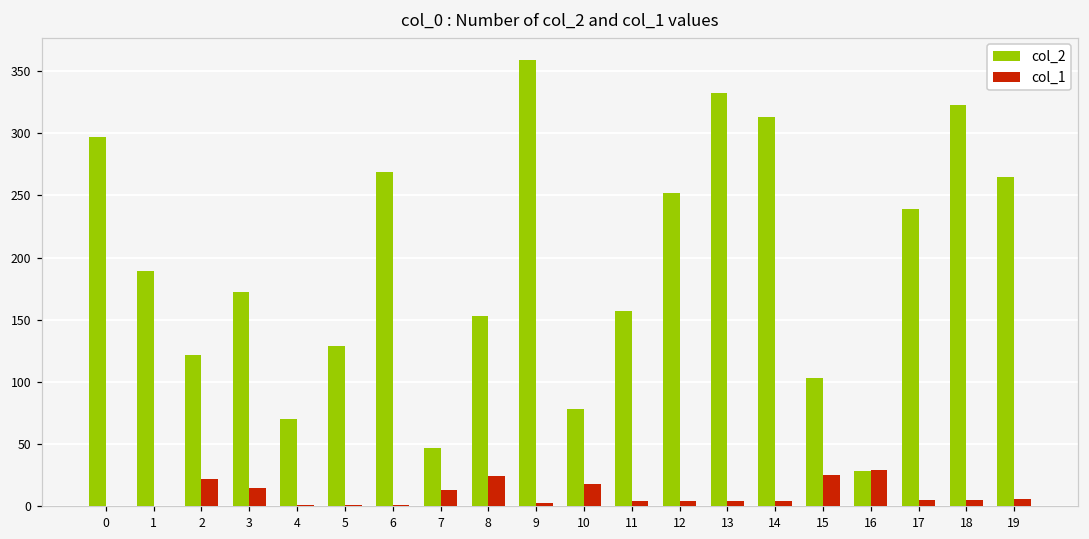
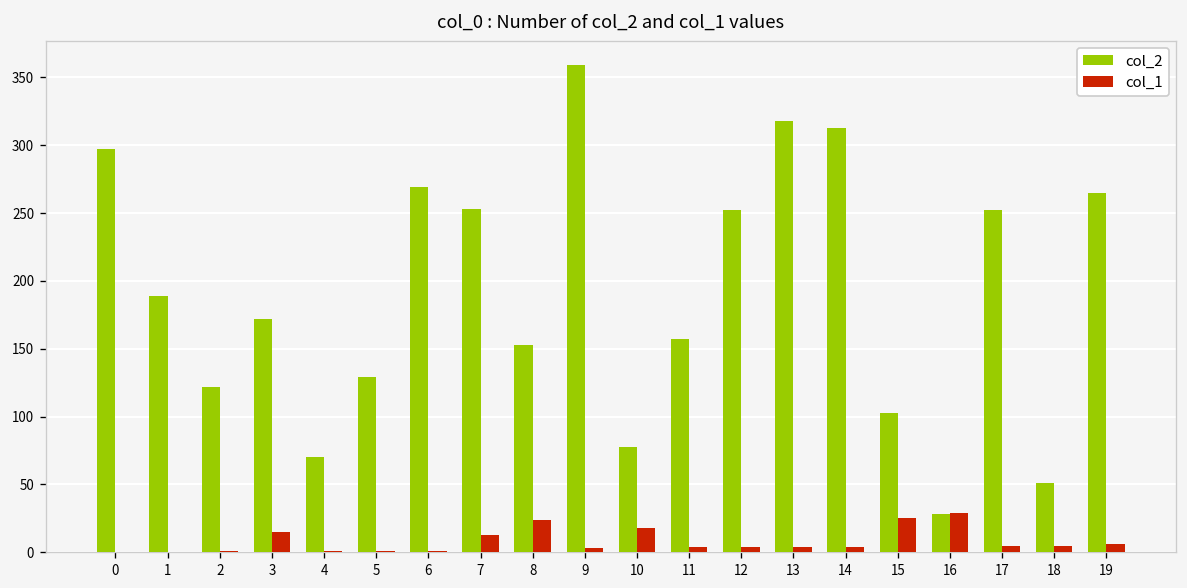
col_1, 2: 22 -> 1
col_2, 7: 47 -> 253
col_2, 13: 332 -> 318
col_2, 17: 239 -> 252
col_2, 18: 323 -> 51
